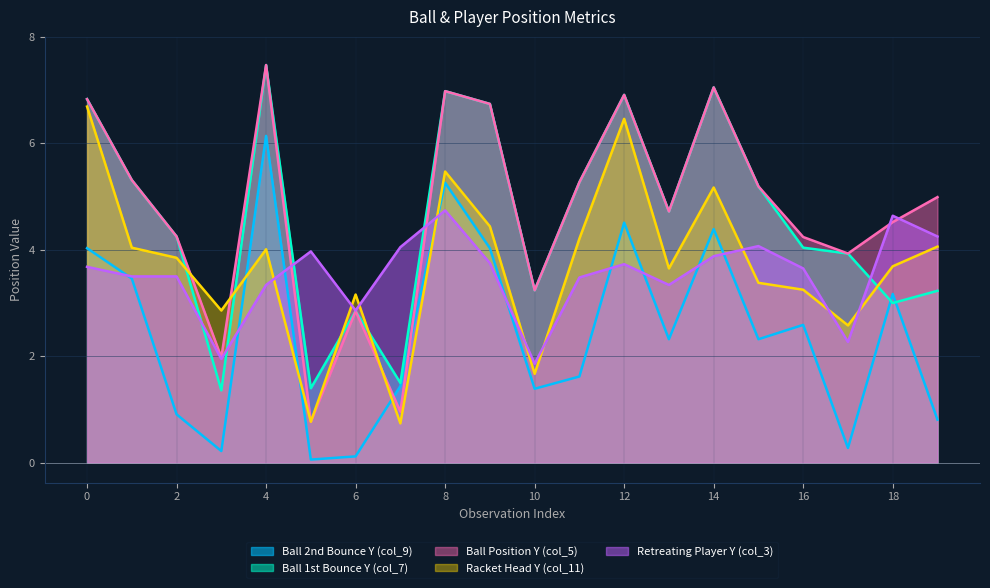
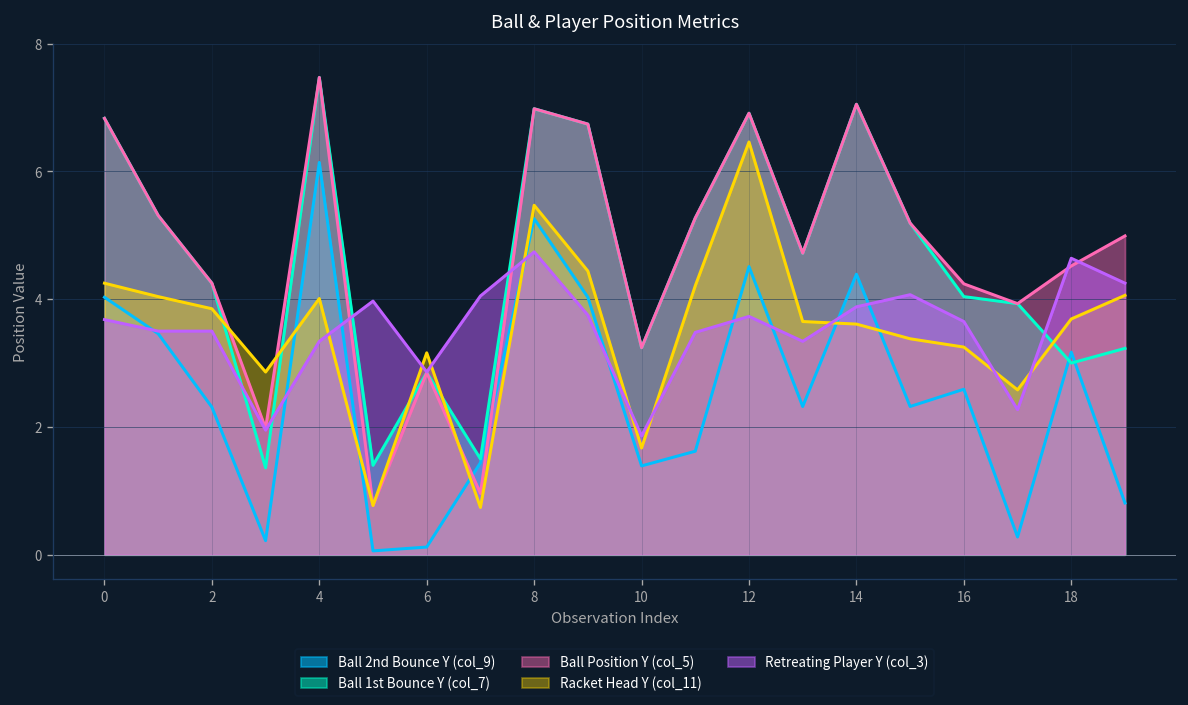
Racket Head Y (col_11), 0: 6.7 -> 4.3
Ball 2nd Bounce Y (col_9), 2: 0.9 -> 2.3
Racket Head Y (col_11), 14: 5.2 -> 3.6
